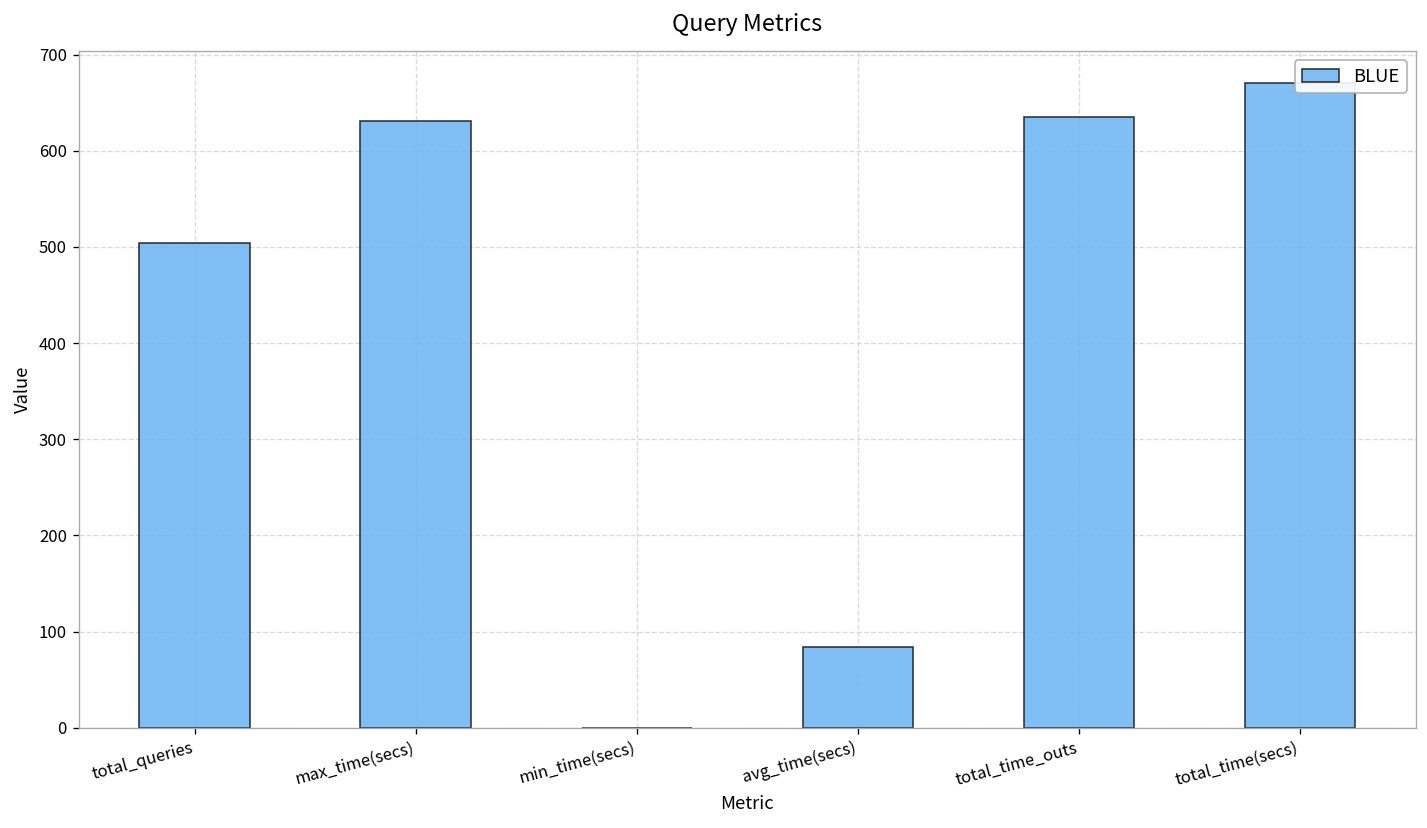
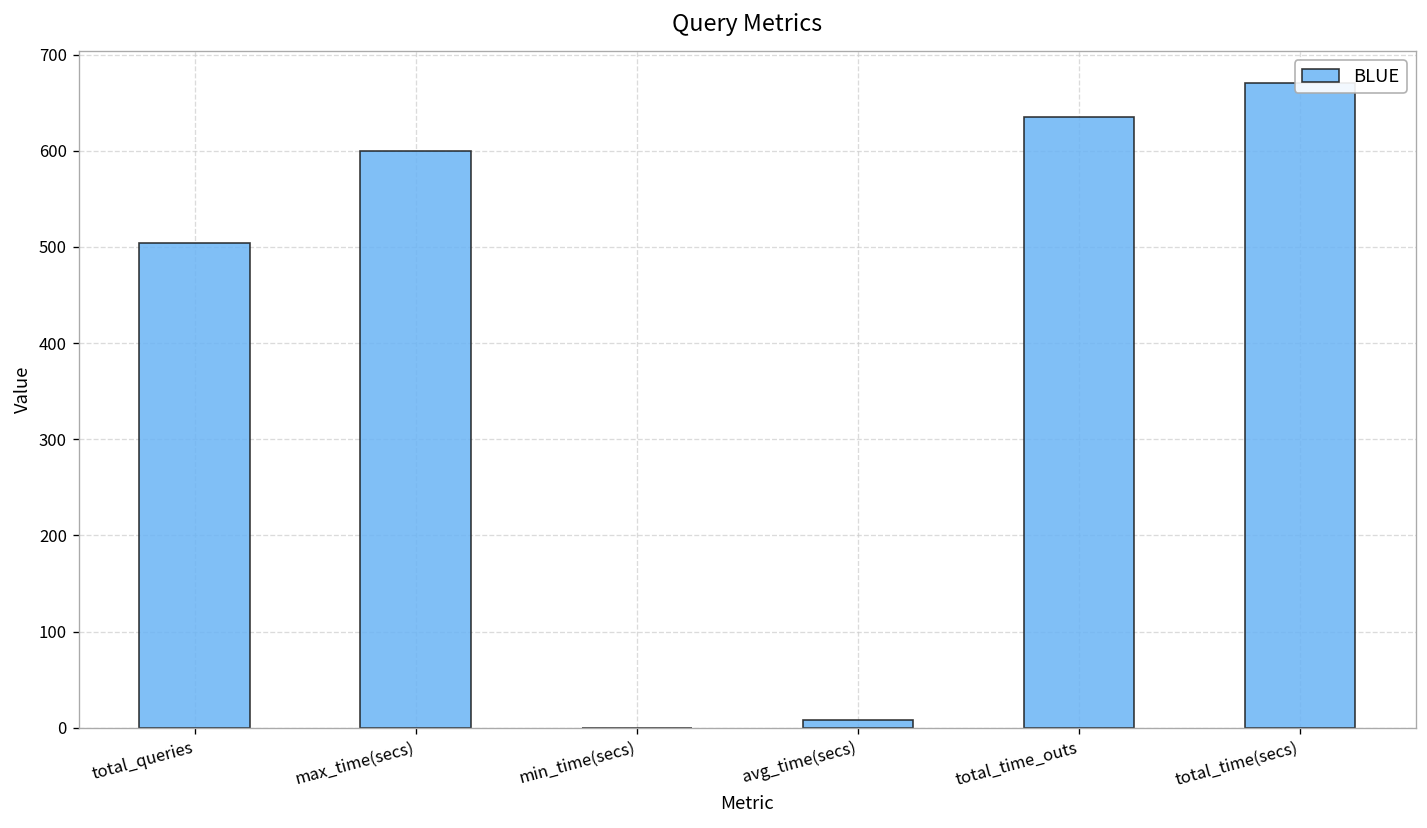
max_time(secs): 630 -> 600
avg_time(secs): 80 -> 10
